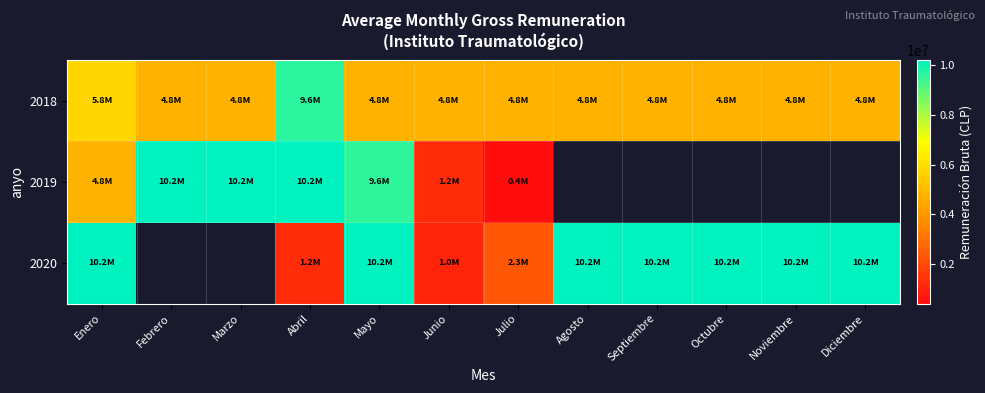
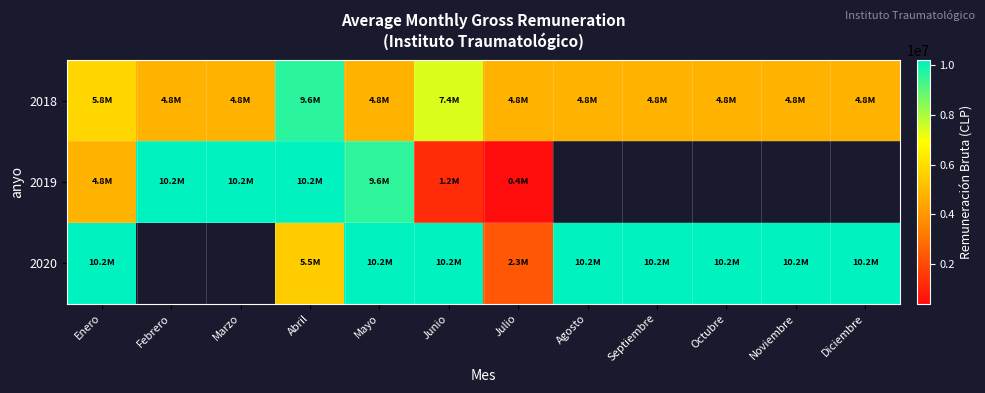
2018, Junio: 4.8M -> 7.4M
2020, Abril: 1.2M -> 5.5M
2020, Junio: 1.0M -> 10.2M
